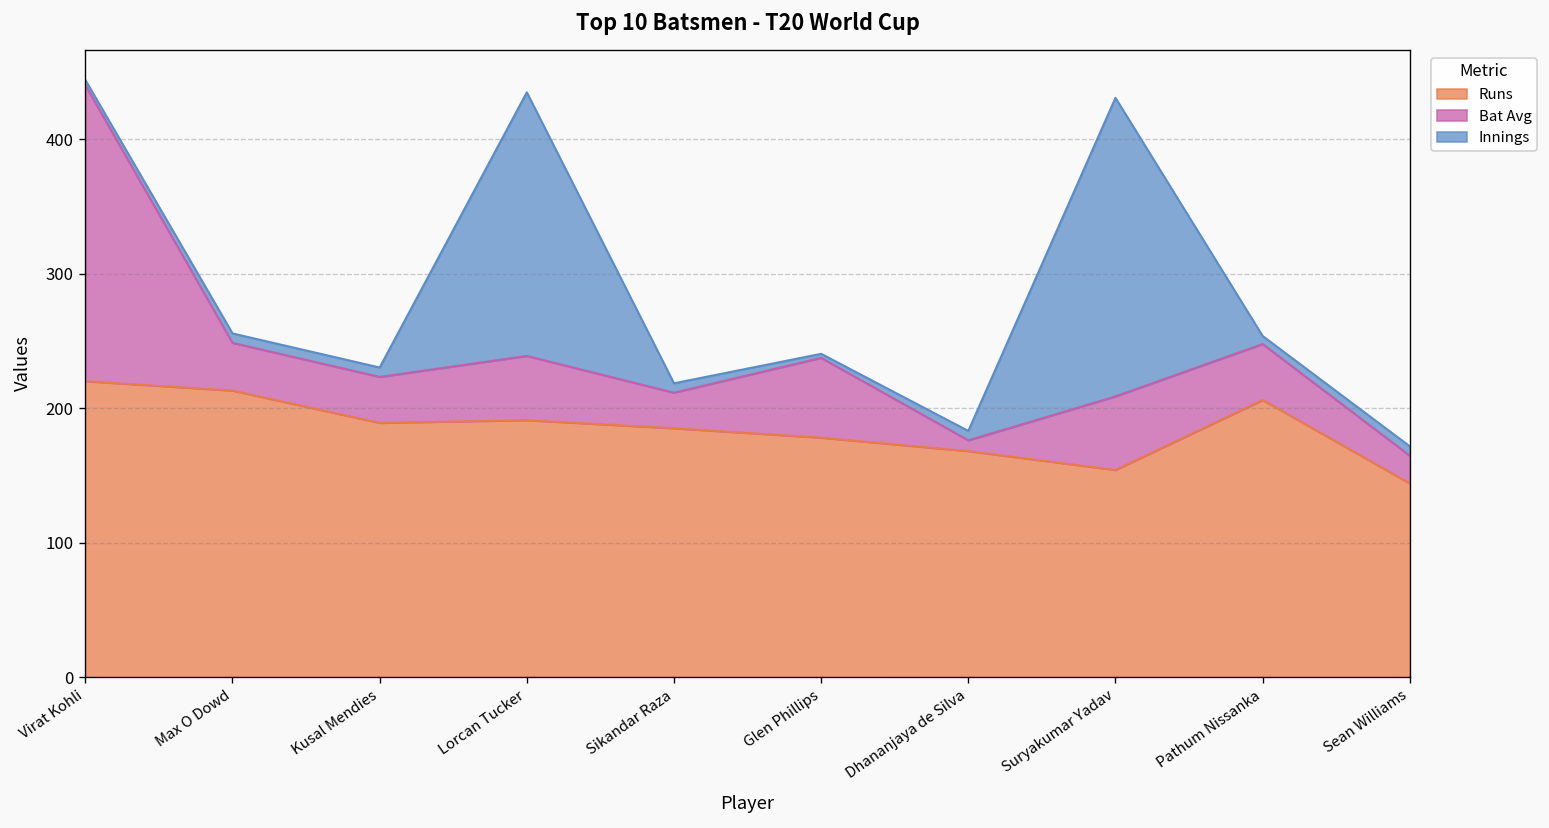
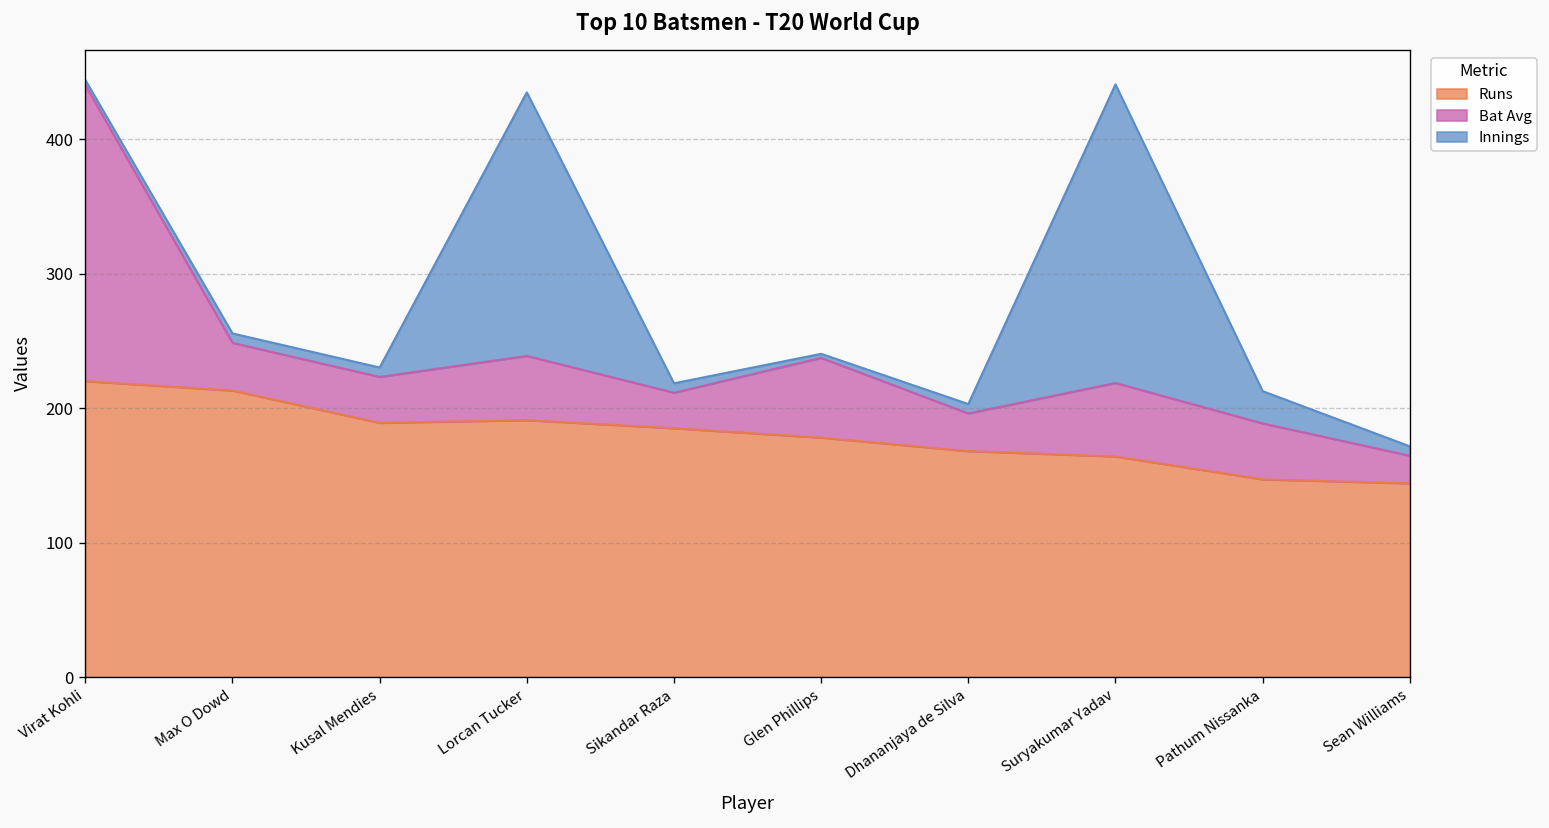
Bat Avg, Dhananjaya de Silva: 8 -> 28
Runs, Suryakumar Yadav: 154 -> 164
Runs, Pathum Nissanka: 206 -> 147
Innings, Pathum Nissanka: 6 -> 24
